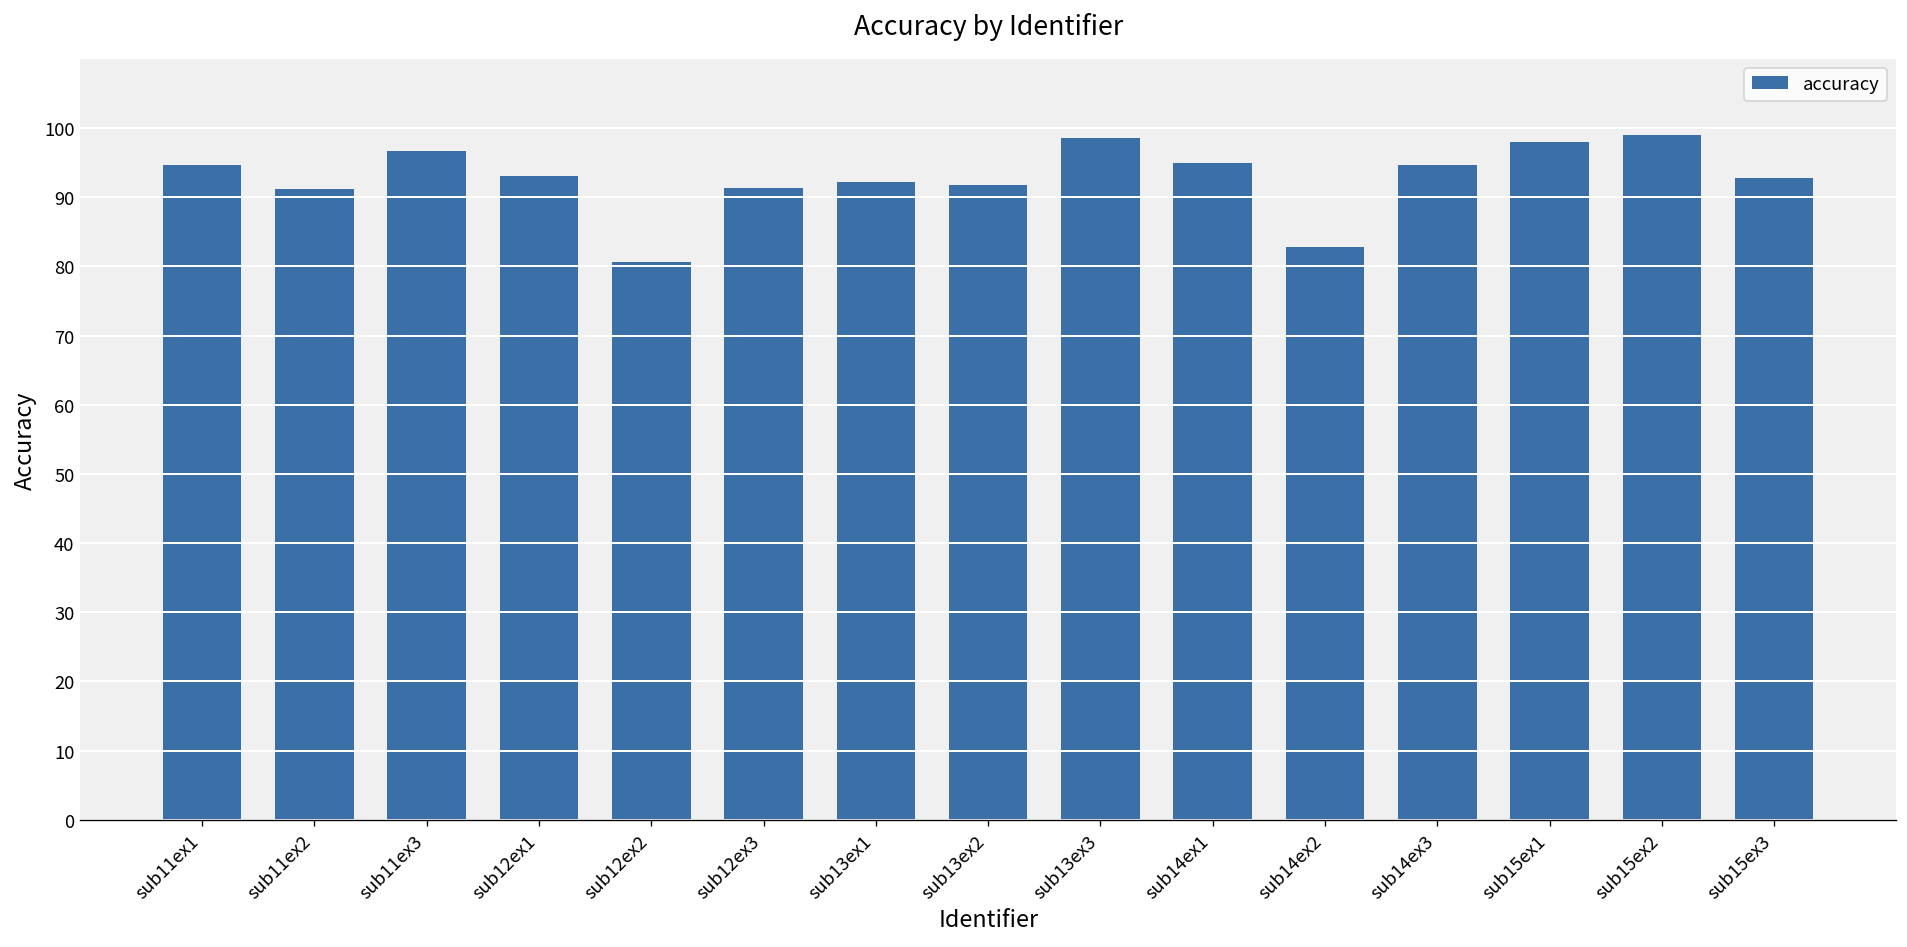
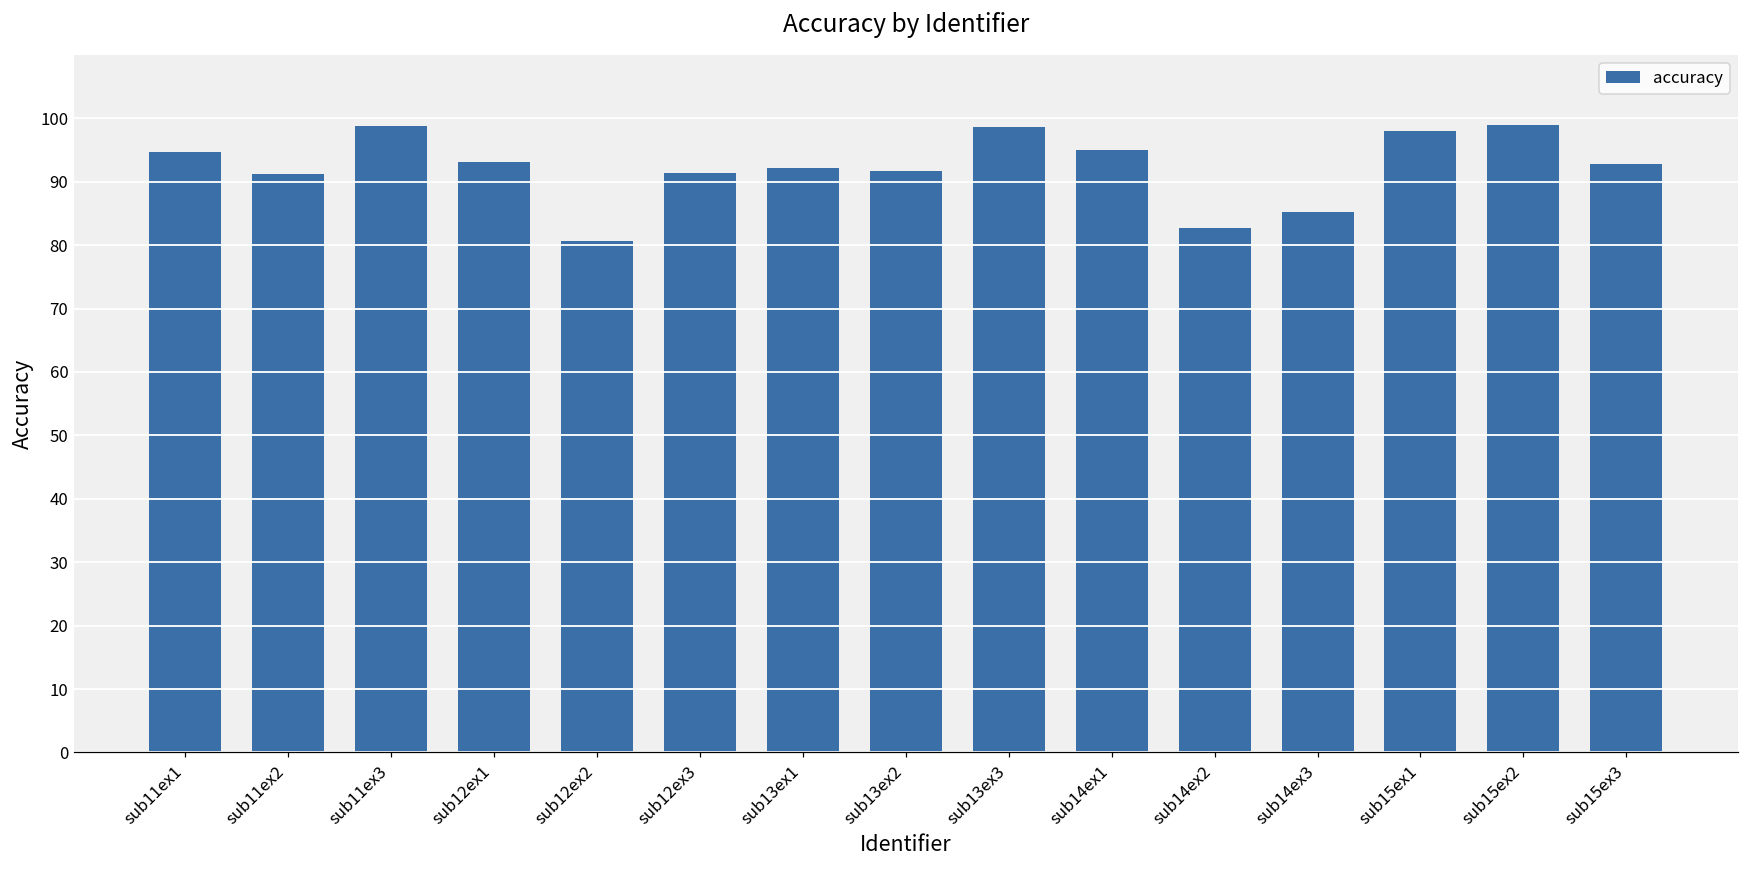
sub11ex3: 97 -> 99
sub14ex3: 95 -> 85
